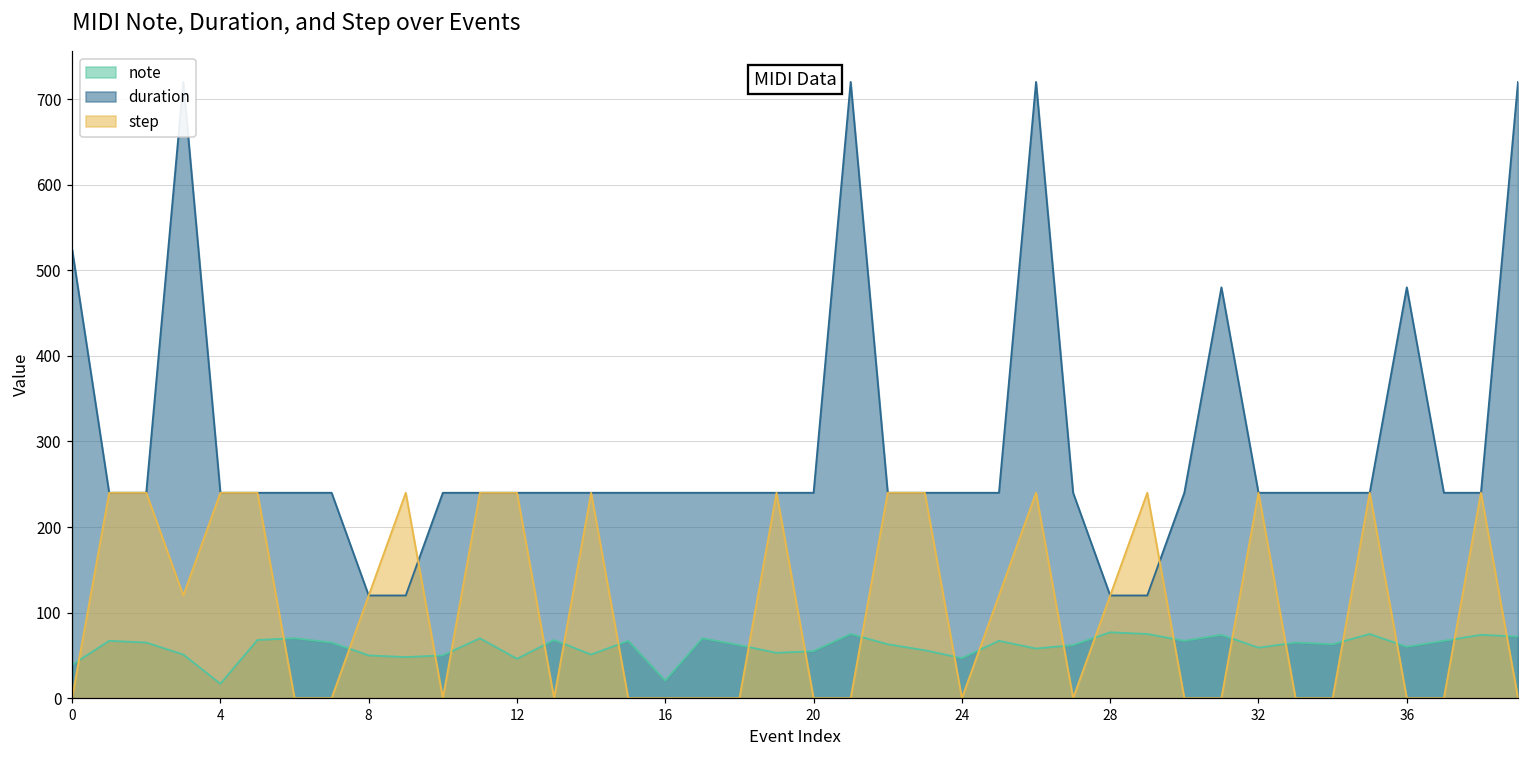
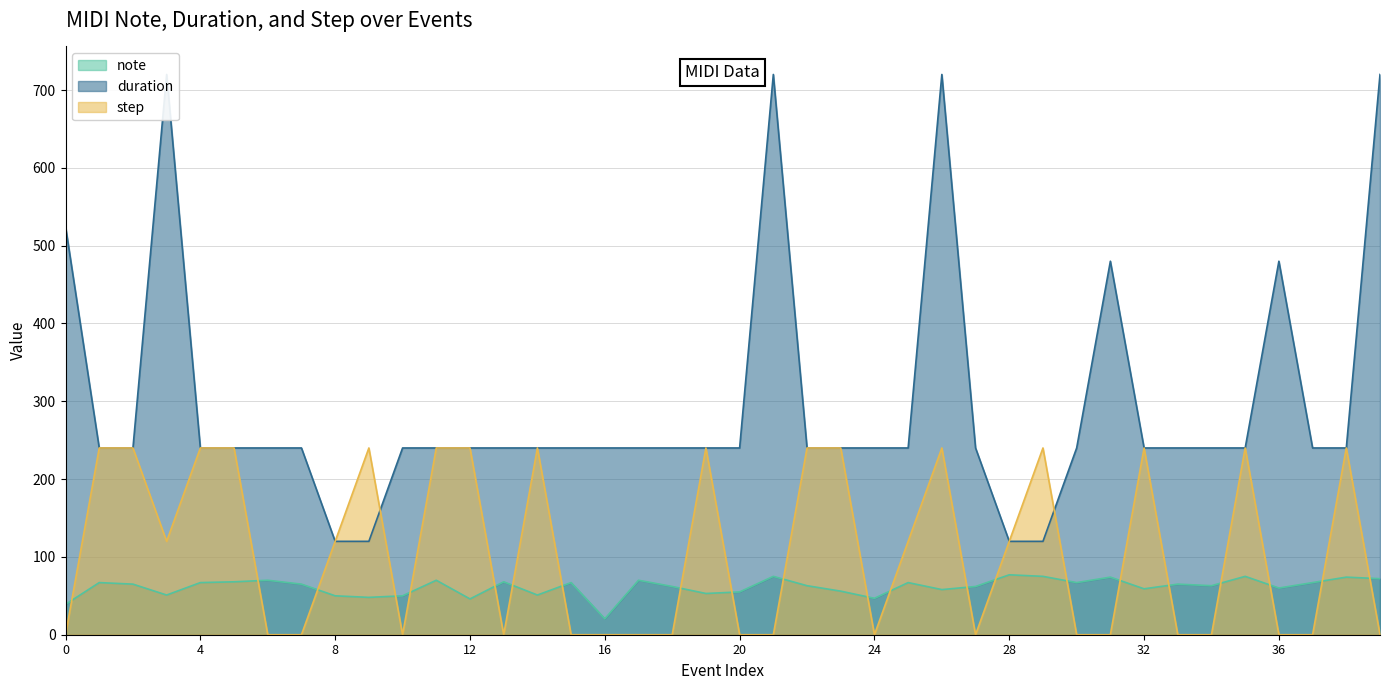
note, 4: 20 -> 70
